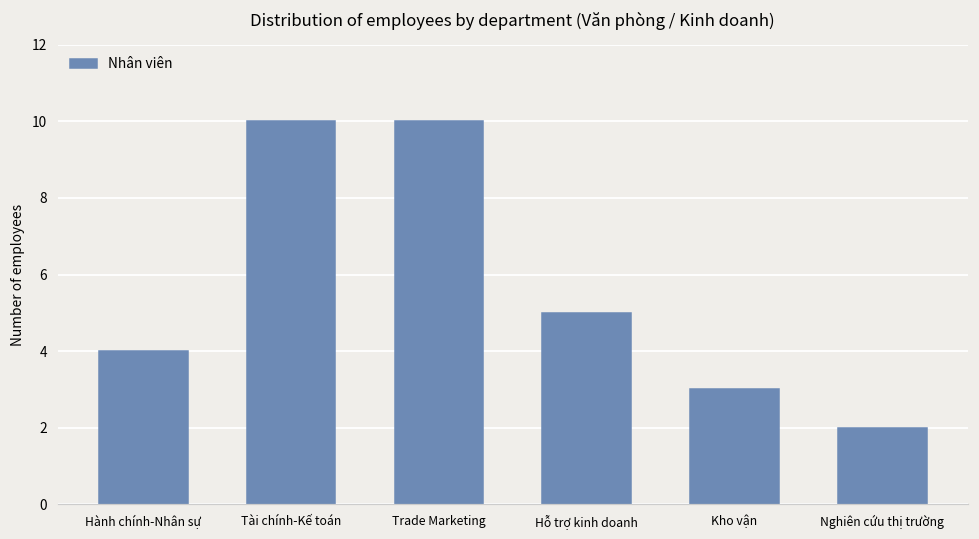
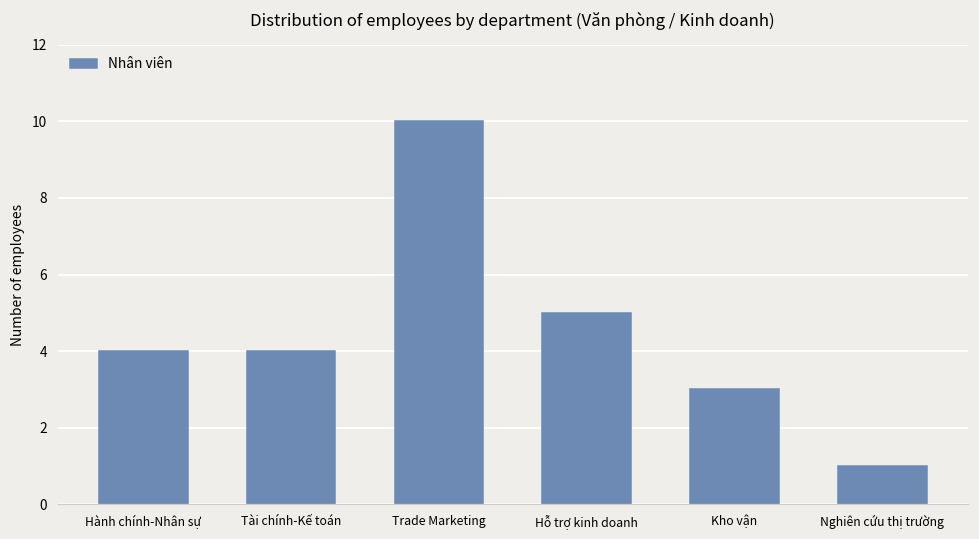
Tài chính-Kế toán: 10 -> 4
Nghiên cứu thị trường: 2 -> 1
